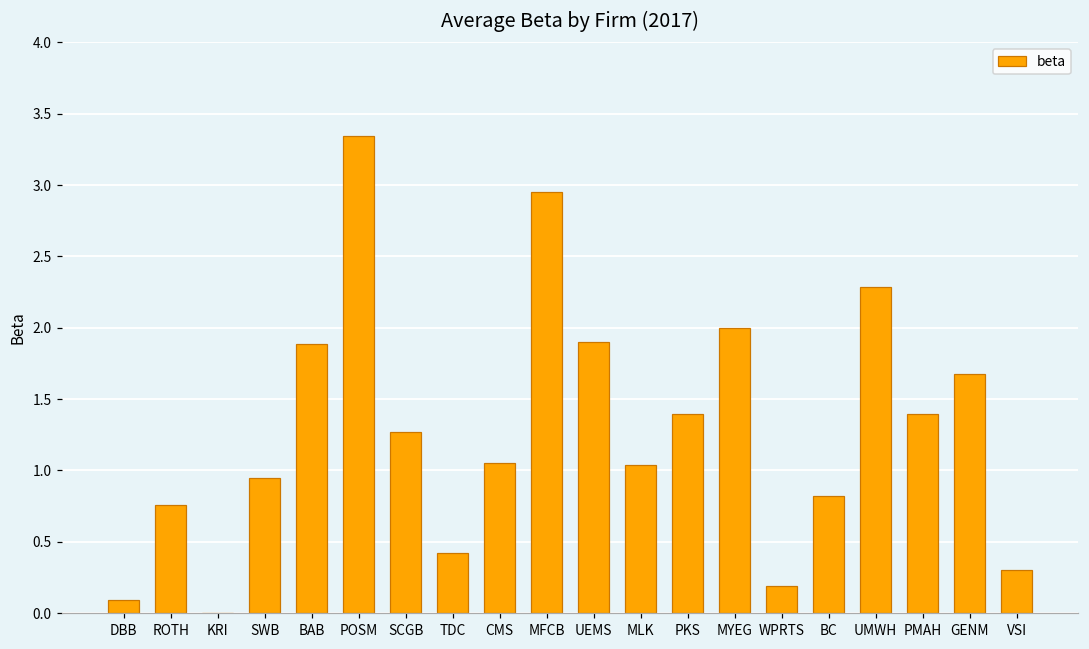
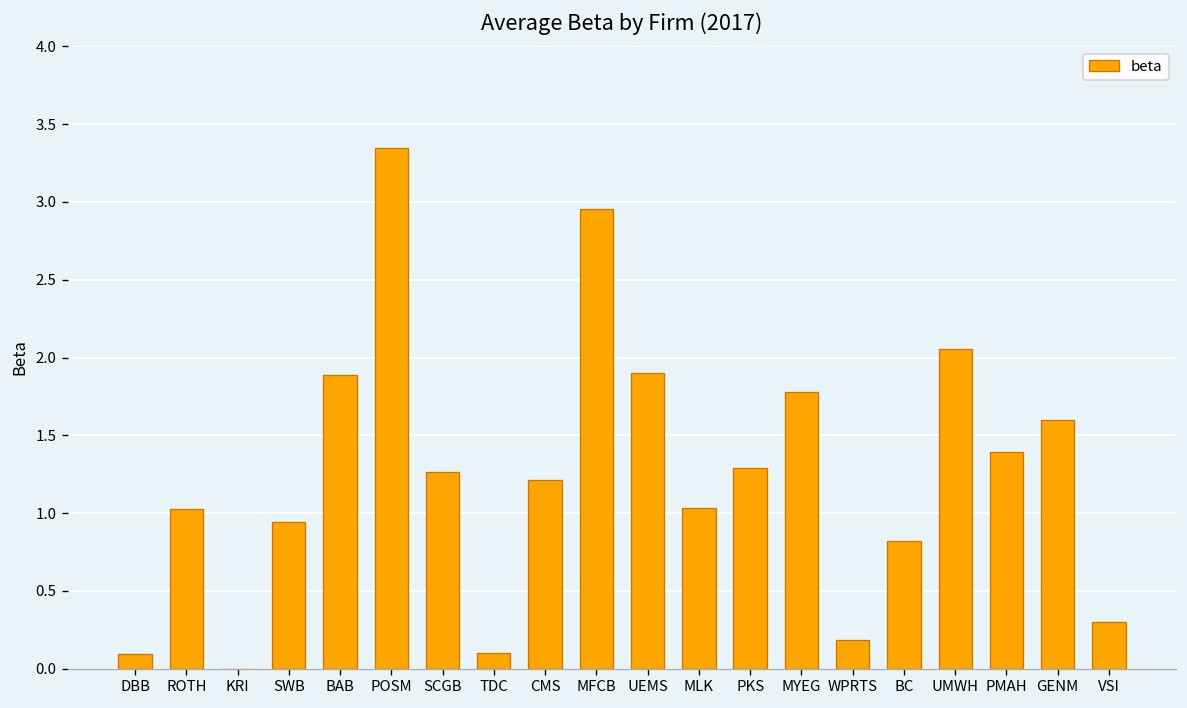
ROTH: 0.76 -> 1.03
TDC: 0.42 -> 0.10
CMS: 1.05 -> 1.21
PKS: 1.39 -> 1.29
MYEG: 2.00 -> 1.78
UMWH: 2.28 -> 2.05
GENM: 1.68 -> 1.60
